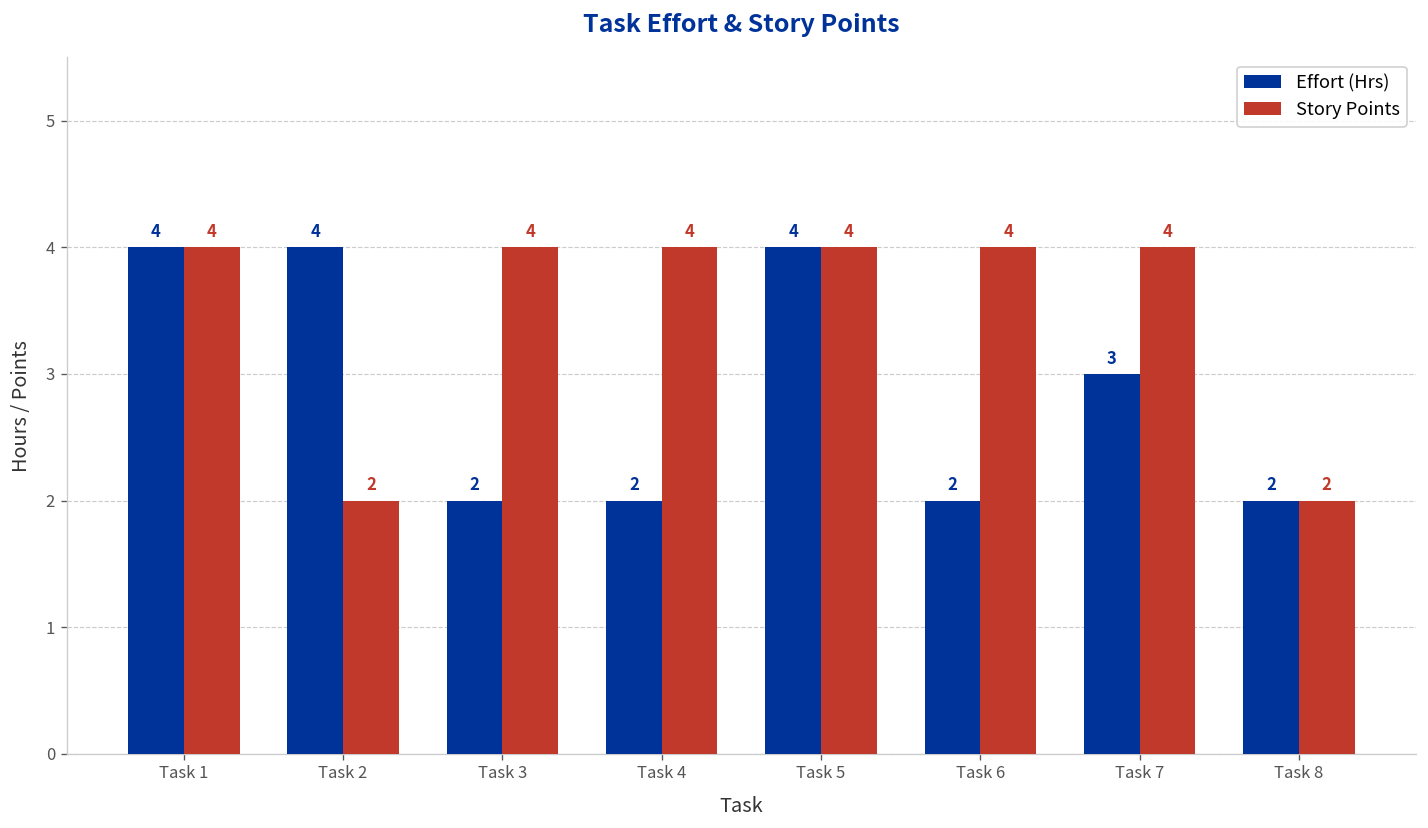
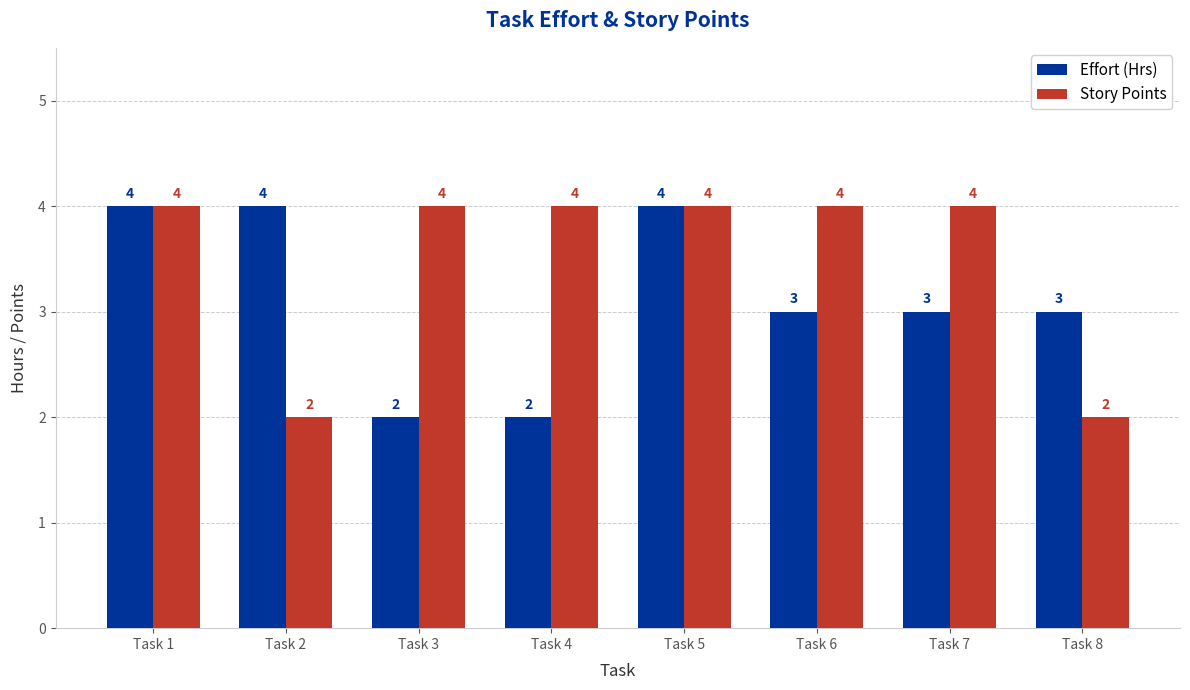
Effort (Hrs), Task 6: 2 -> 3
Effort (Hrs), Task 8: 2 -> 3
